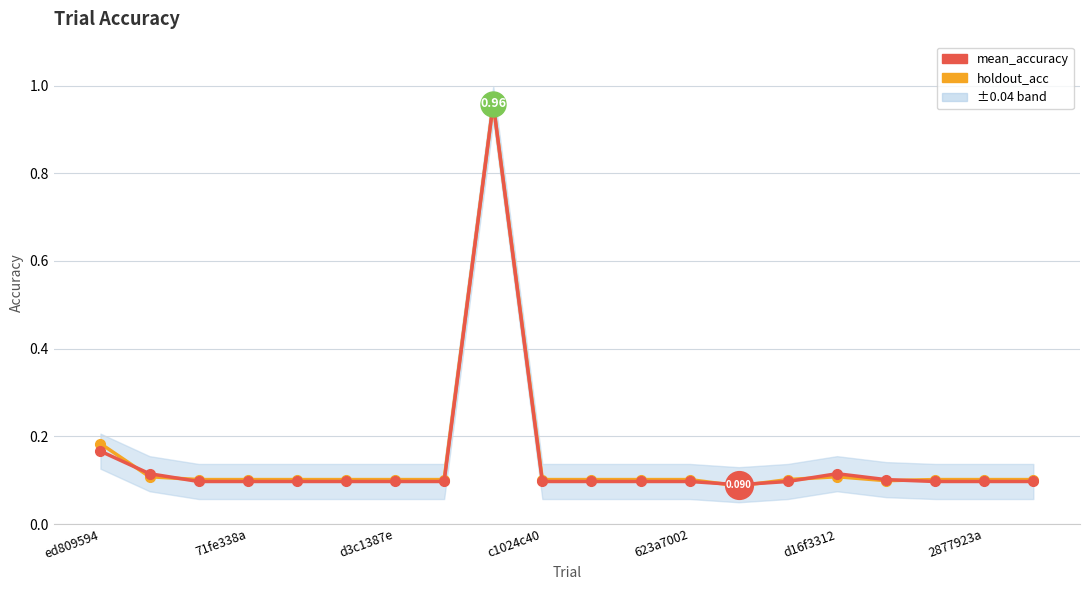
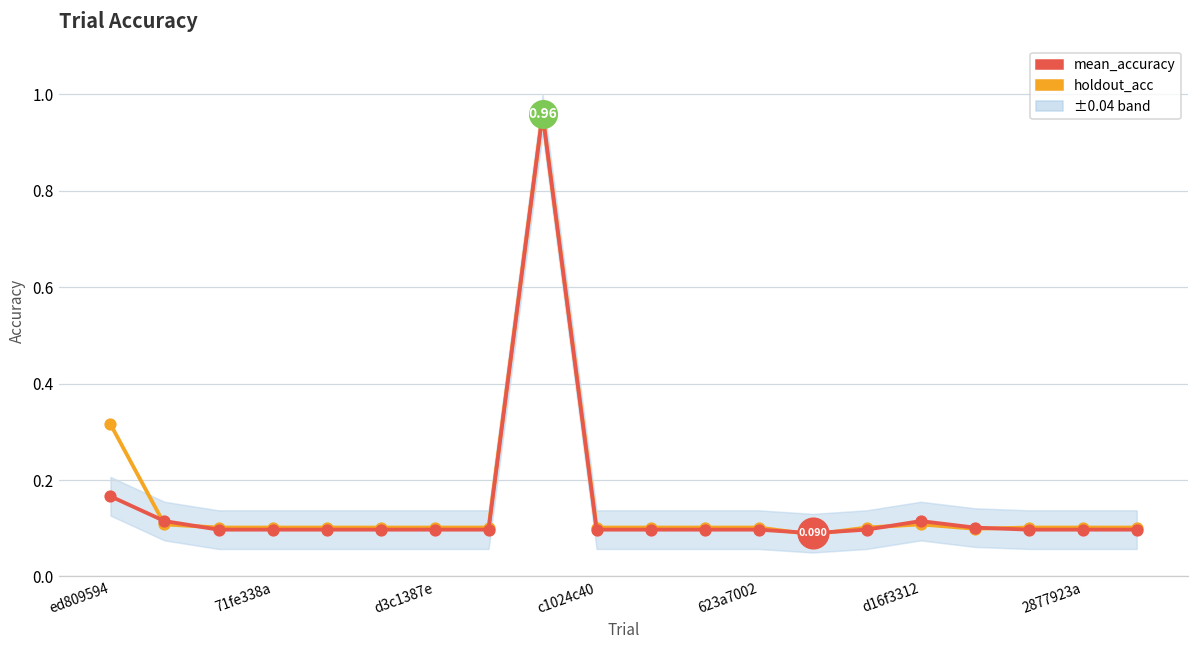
holdout_acc, ed809594: 0.18 -> 0.32
